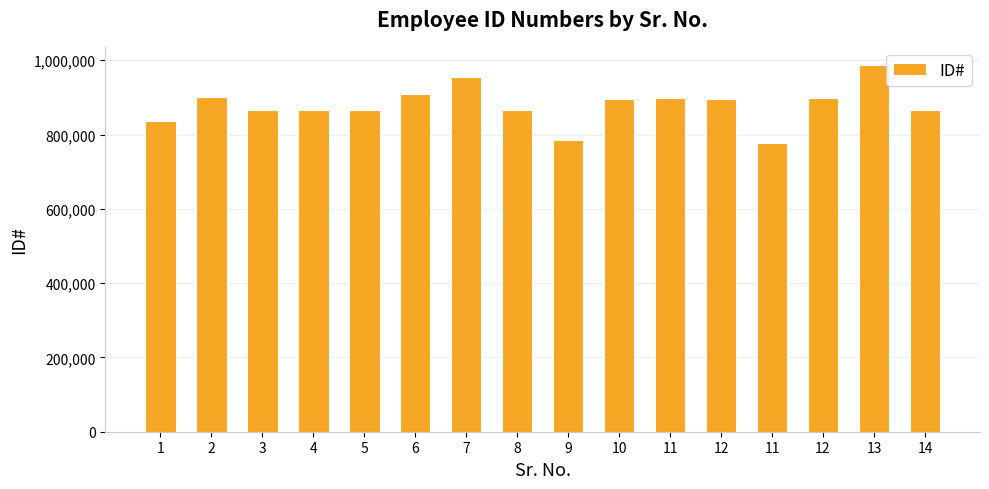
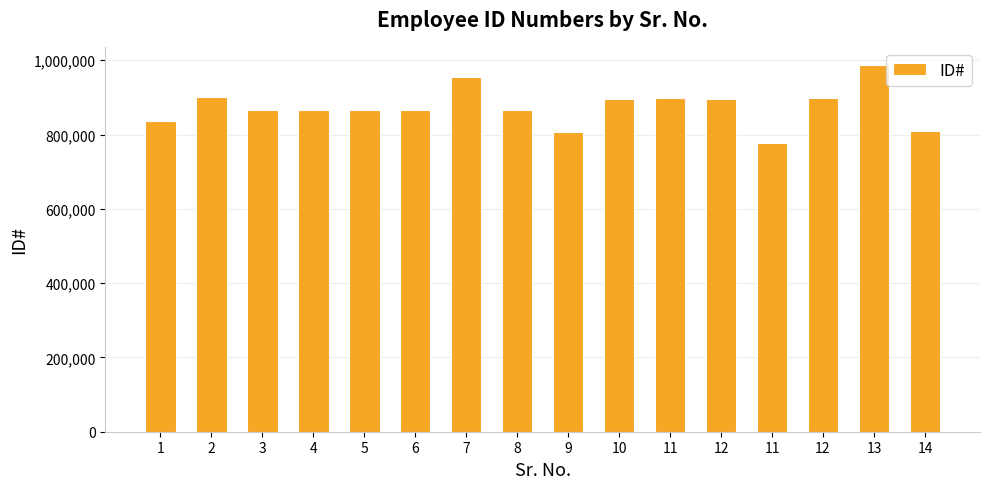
6: 910,000 -> 870,000
9: 790,000 -> 810,000
14: 870,000 -> 810,000
